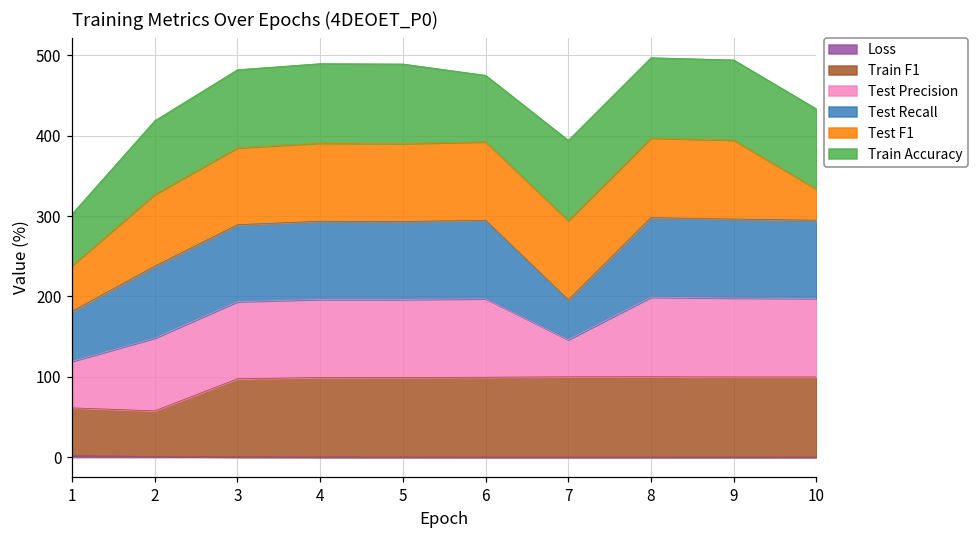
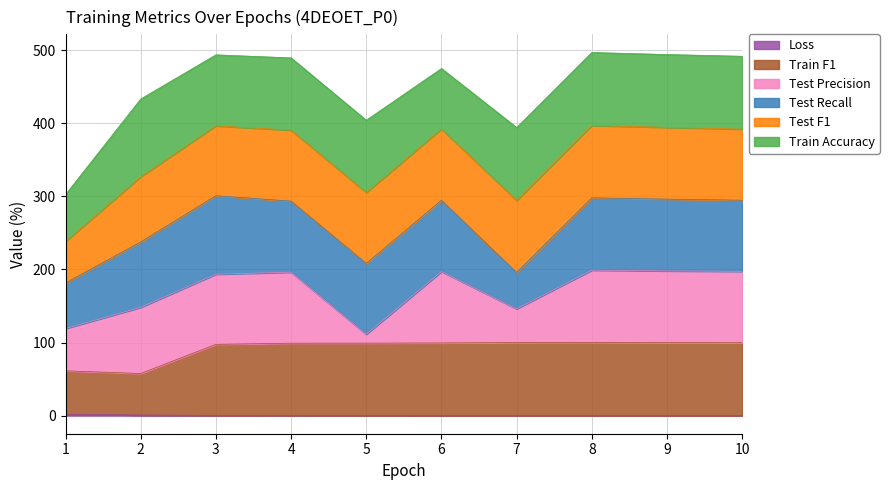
Train Accuracy, 2: 90 -> 110
Test Recall, 3: 100 -> 110
Test Precision, 5: 100 -> 10
Test F1, 10: 40 -> 100
